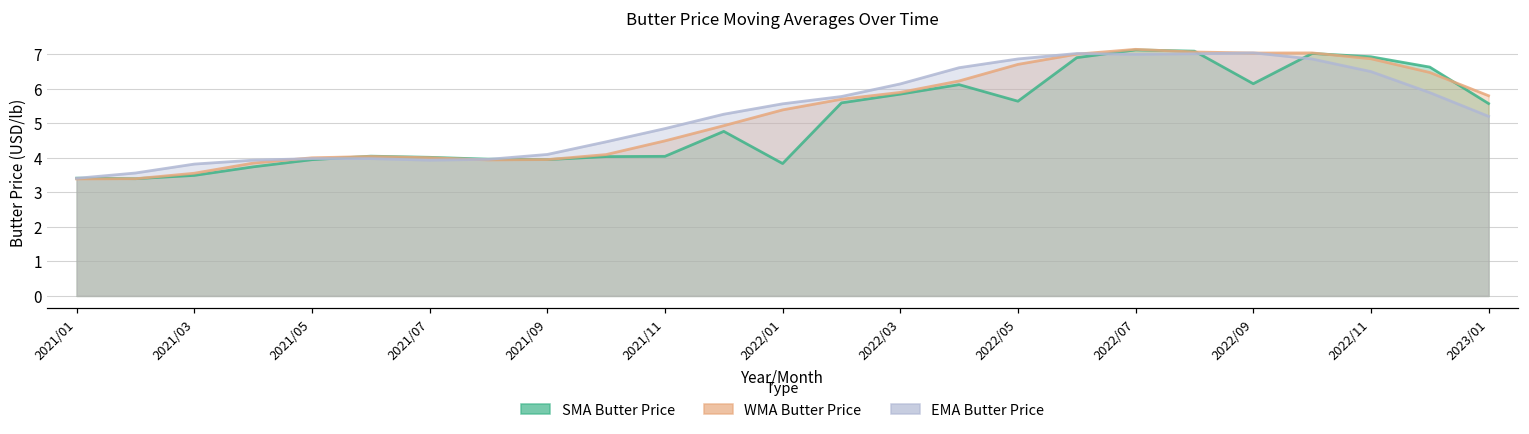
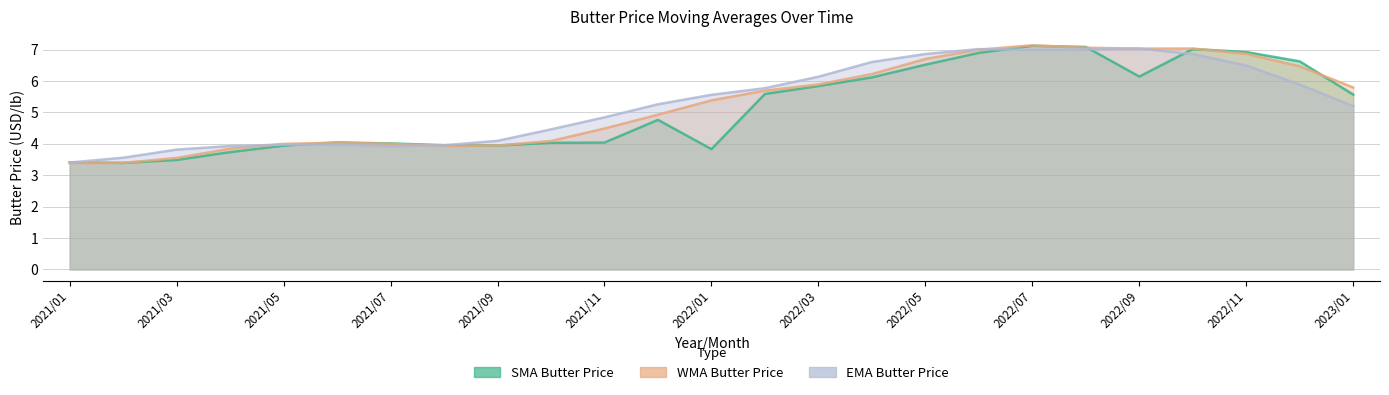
SMA Butter Price, 2022/05: 5.6 -> 6.5
